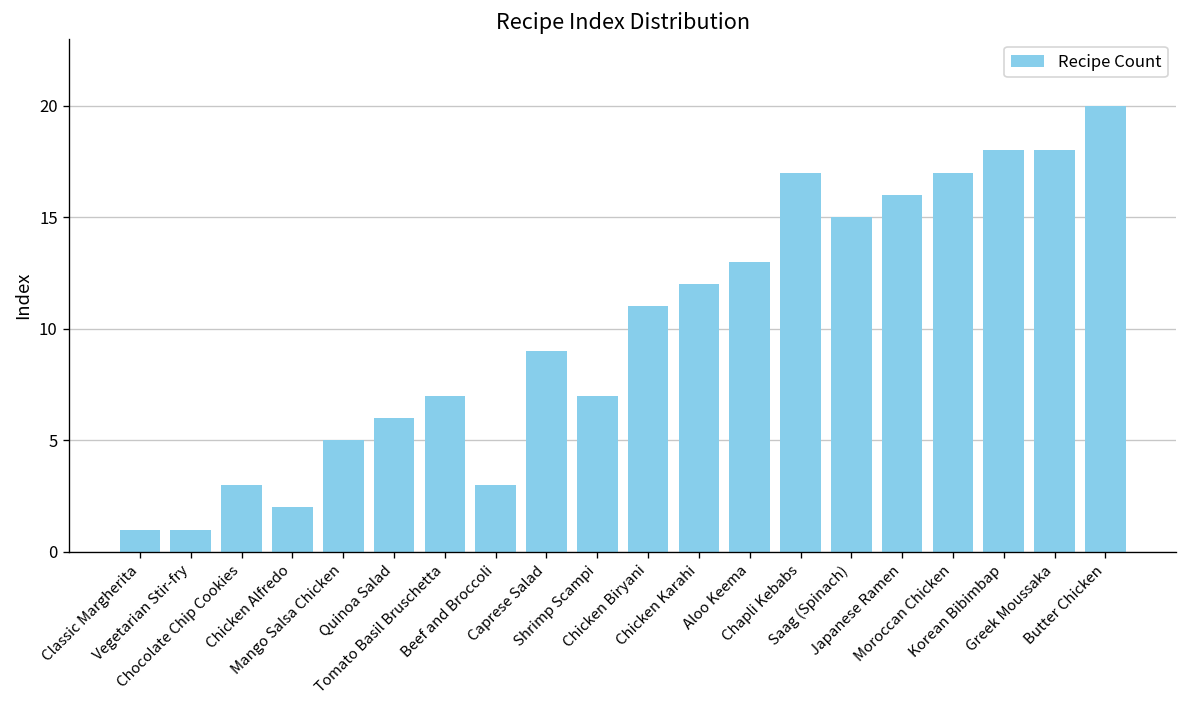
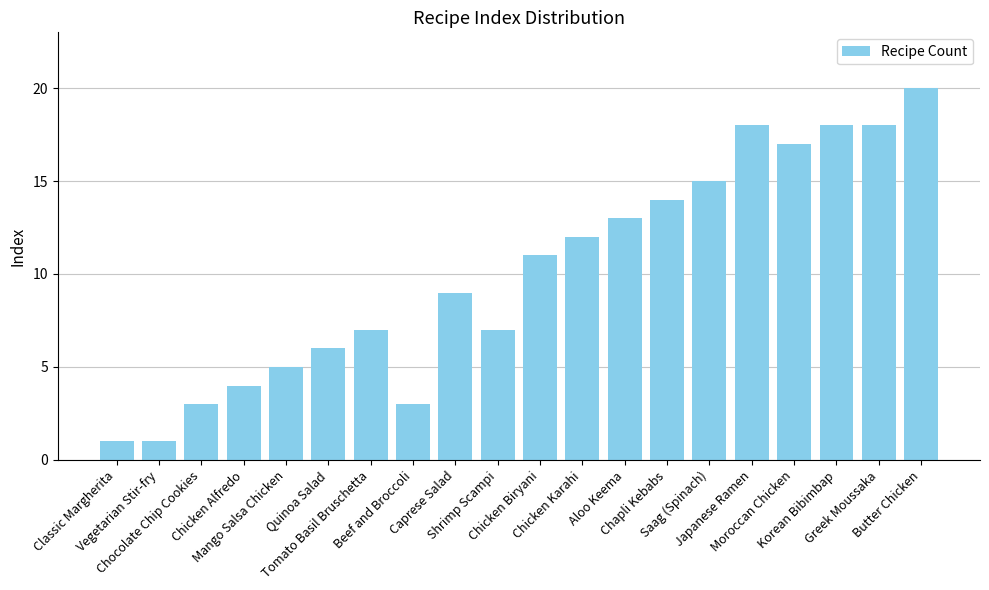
Chicken Alfredo: 2 -> 4
Chapli Kebabs: 17 -> 14
Japanese Ramen: 16 -> 18
